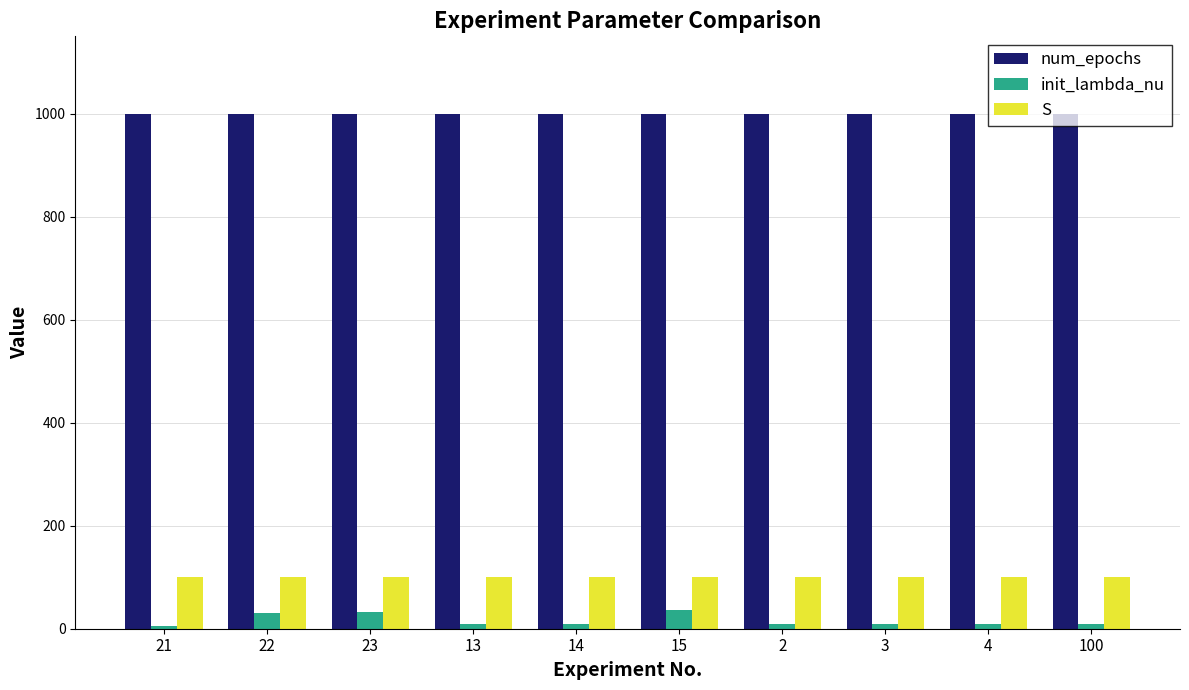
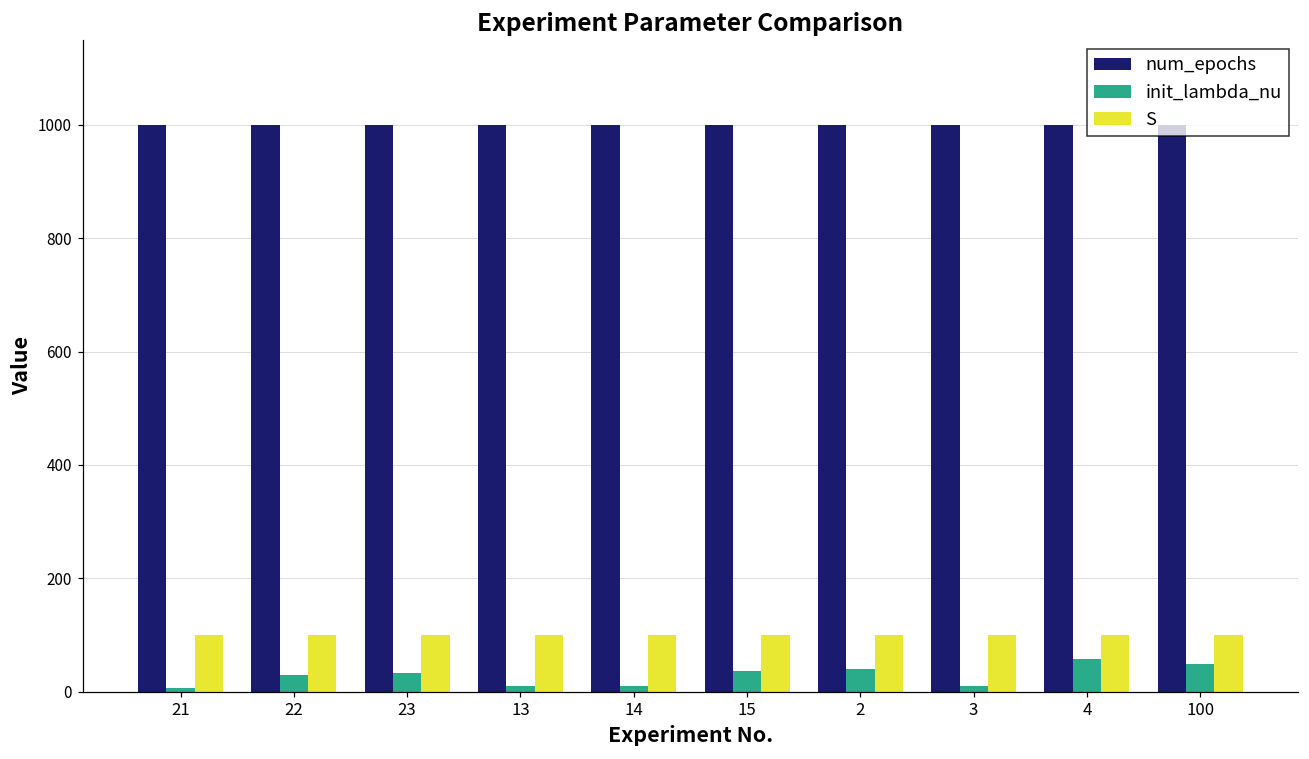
init_lambda_nu, 2: 10 -> 40
init_lambda_nu, 4: 10 -> 60
init_lambda_nu, 100: 10 -> 50
